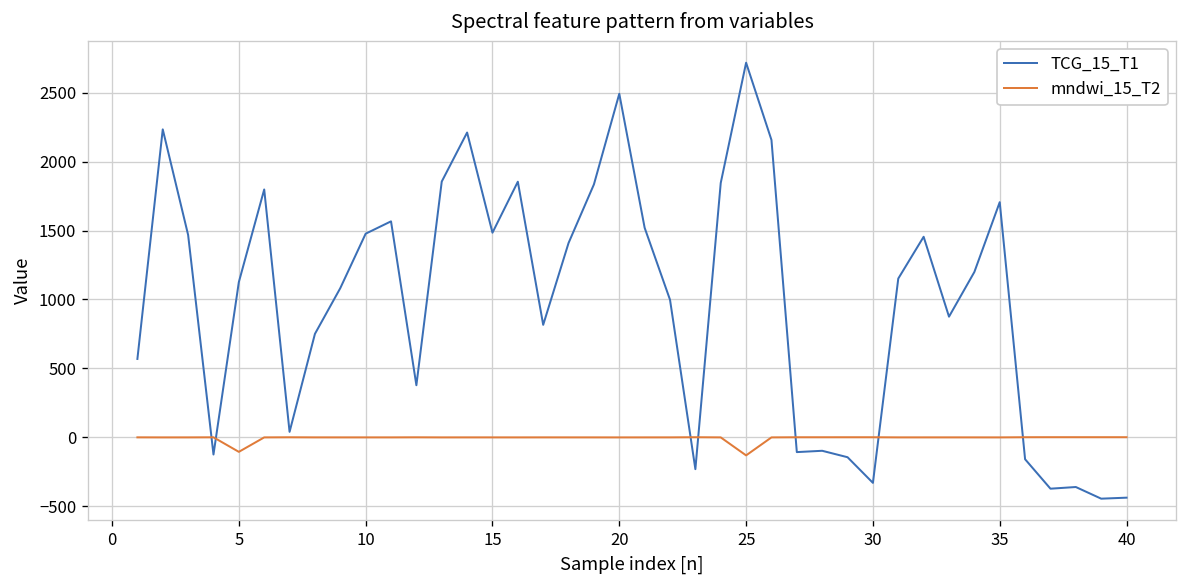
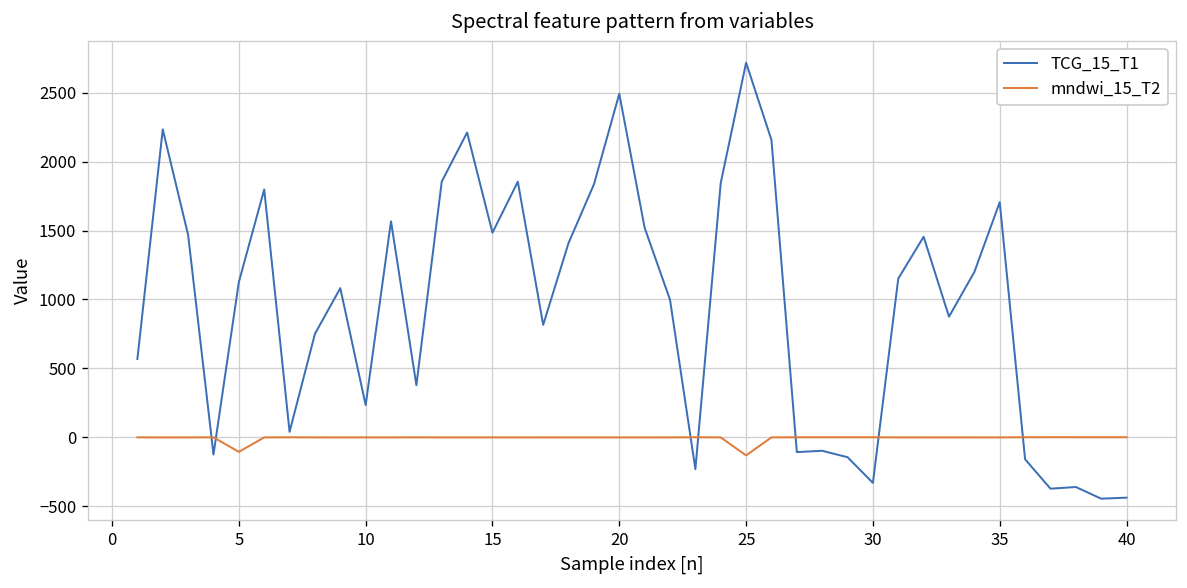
TCG_15_T1, 10: 1480 -> 230
